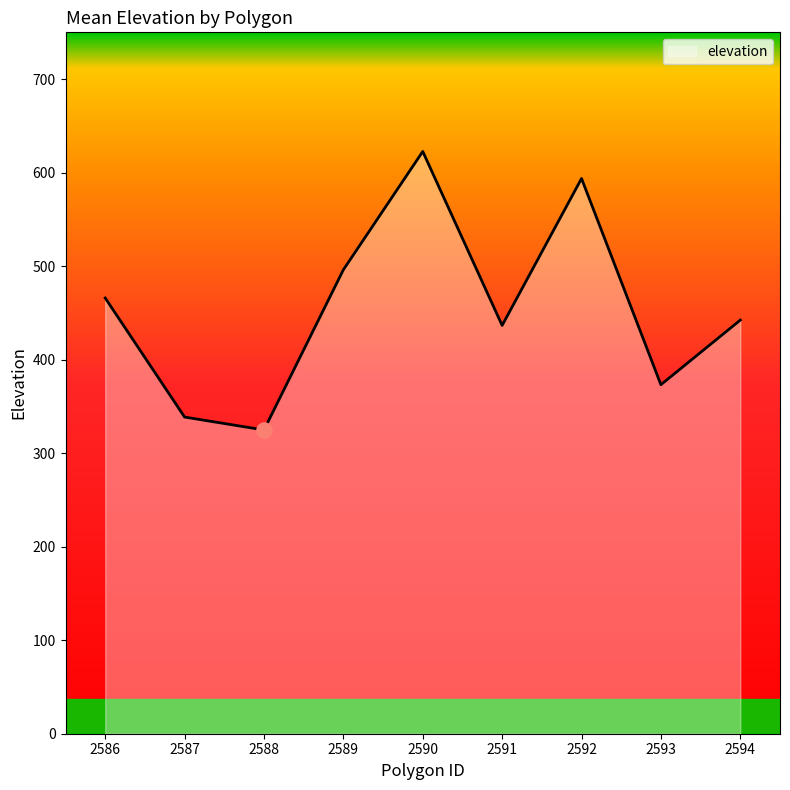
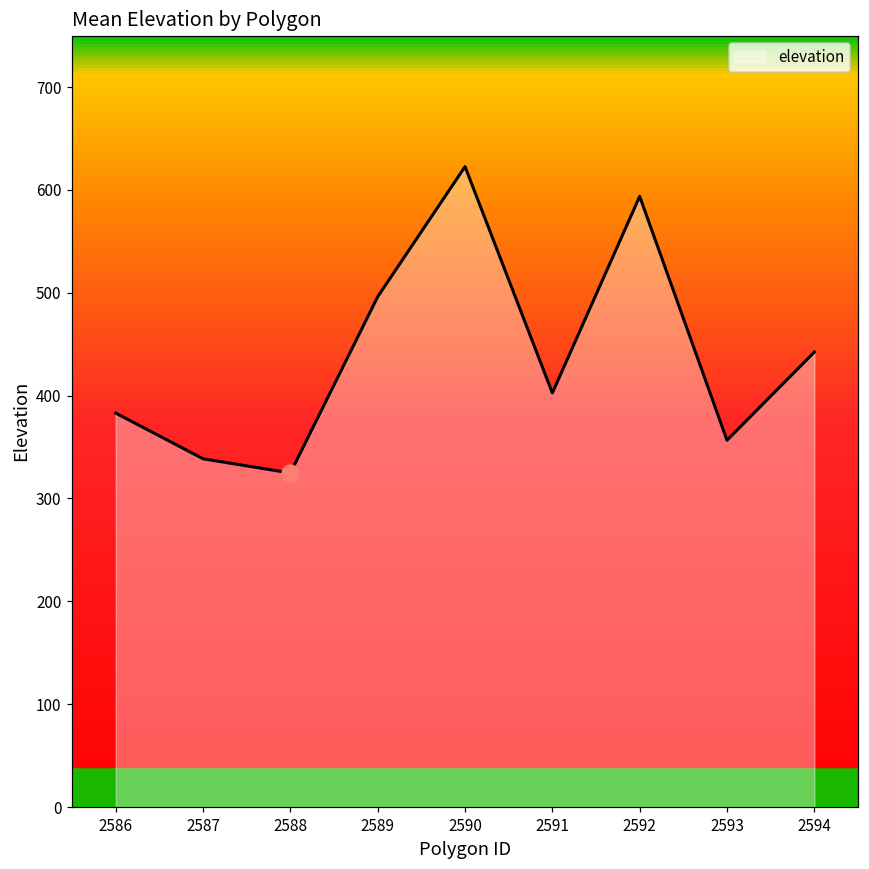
elevation, 2586: 470 -> 380
elevation, 2591: 440 -> 400
elevation, 2593: 370 -> 360
